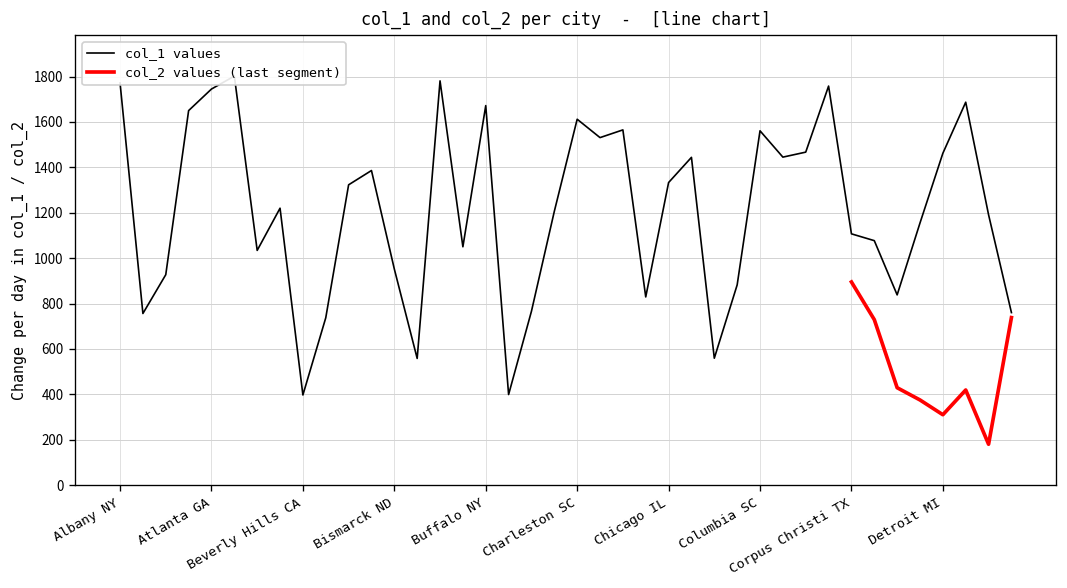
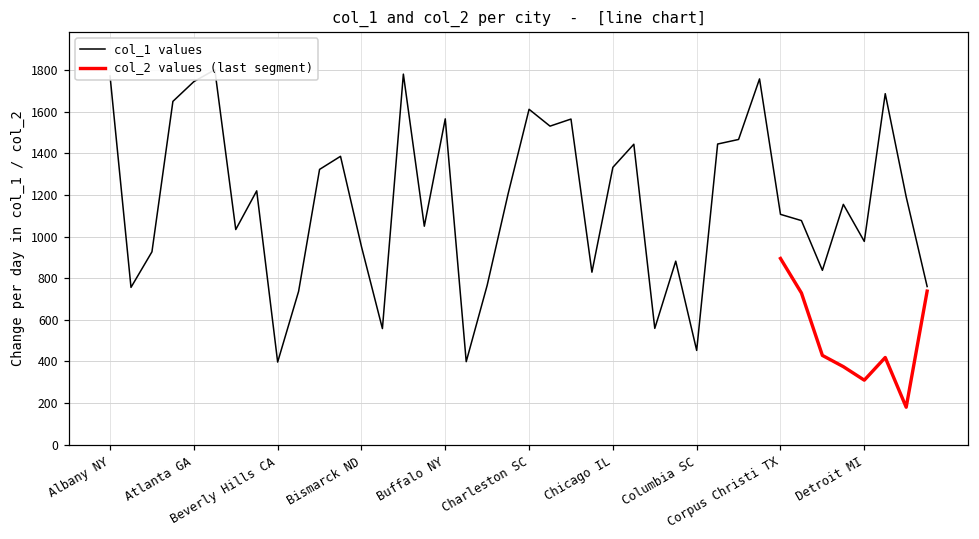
col_1 values, Buffalo NY: 1670 -> 1570
col_1 values, Columbia SC: 1560 -> 450
col_1 values, Detroit MI: 1460 -> 980
